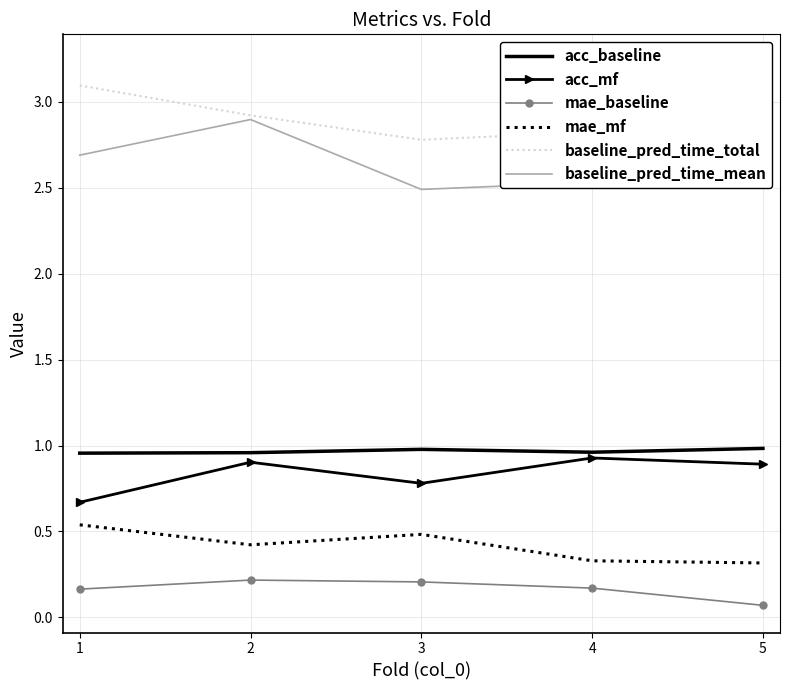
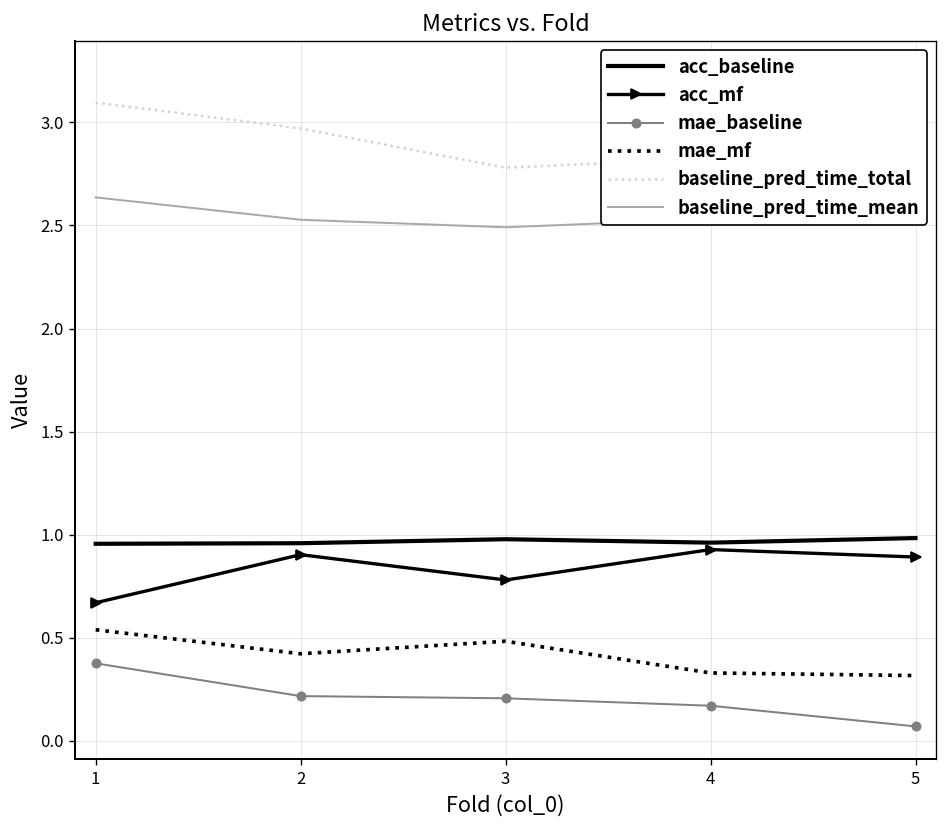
mae_baseline, 1: 0.16 -> 0.38
baseline_pred_time_mean, 1: 2.69 -> 2.64
baseline_pred_time_total, 2: 2.92 -> 2.97
baseline_pred_time_mean, 2: 2.90 -> 2.53
